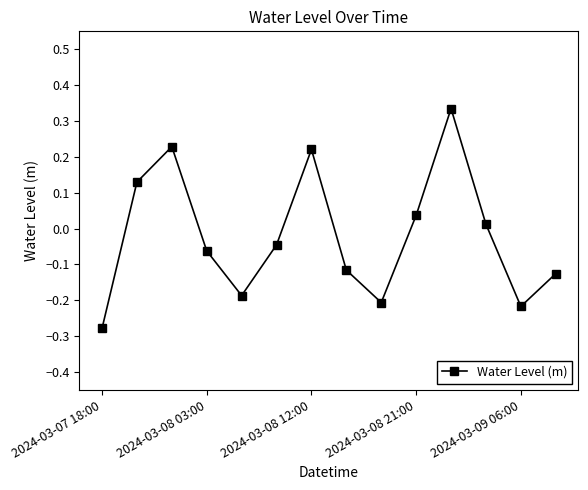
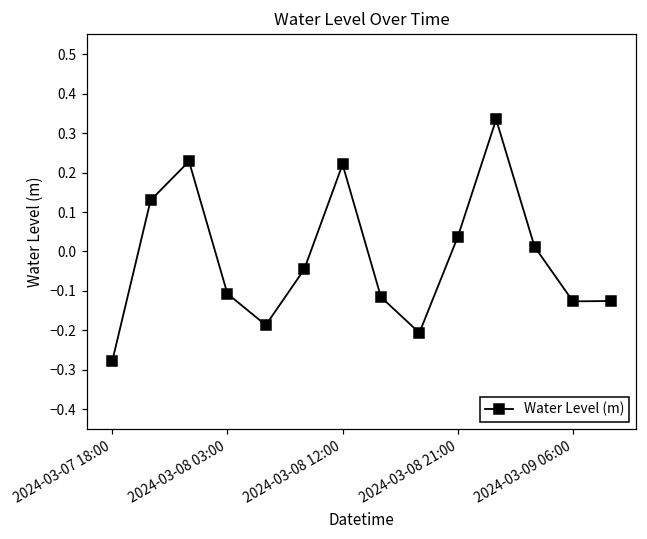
2024-03-08 03:00: -0.06 -> -0.11
2024-03-09 06:00: -0.22 -> -0.13
